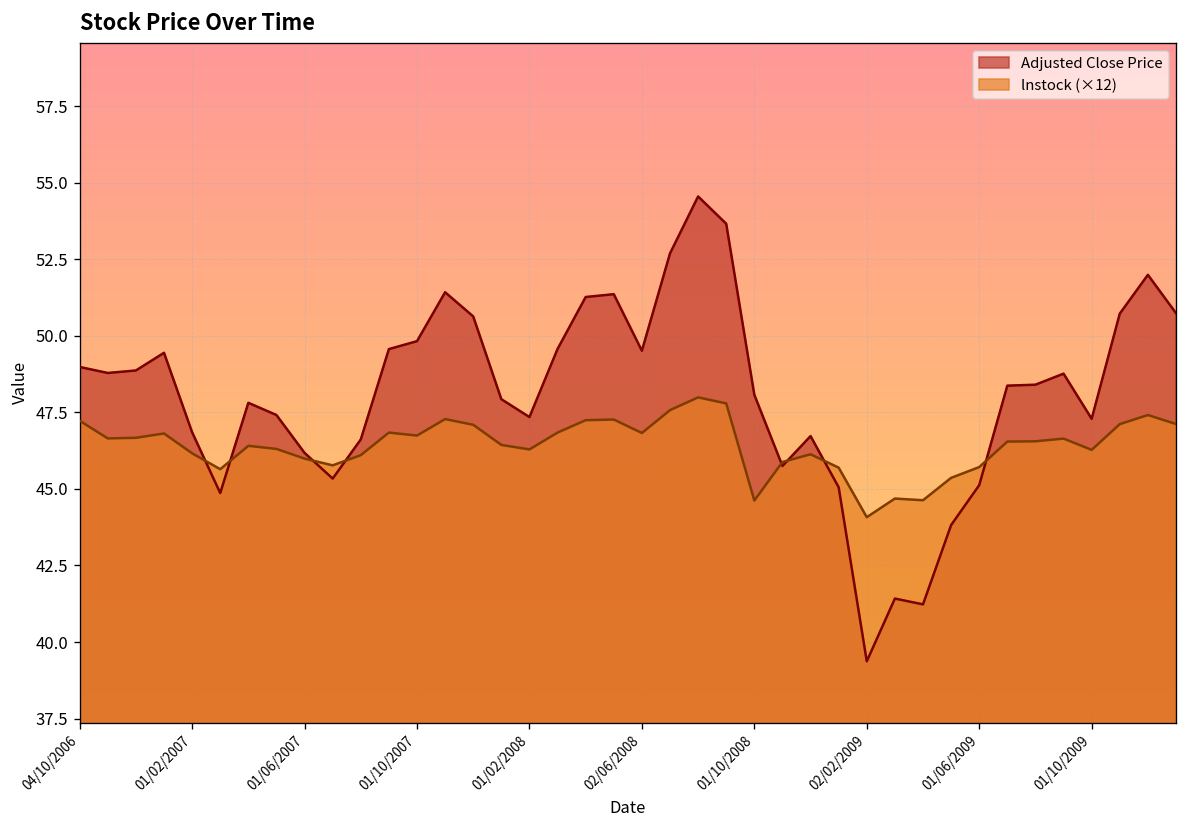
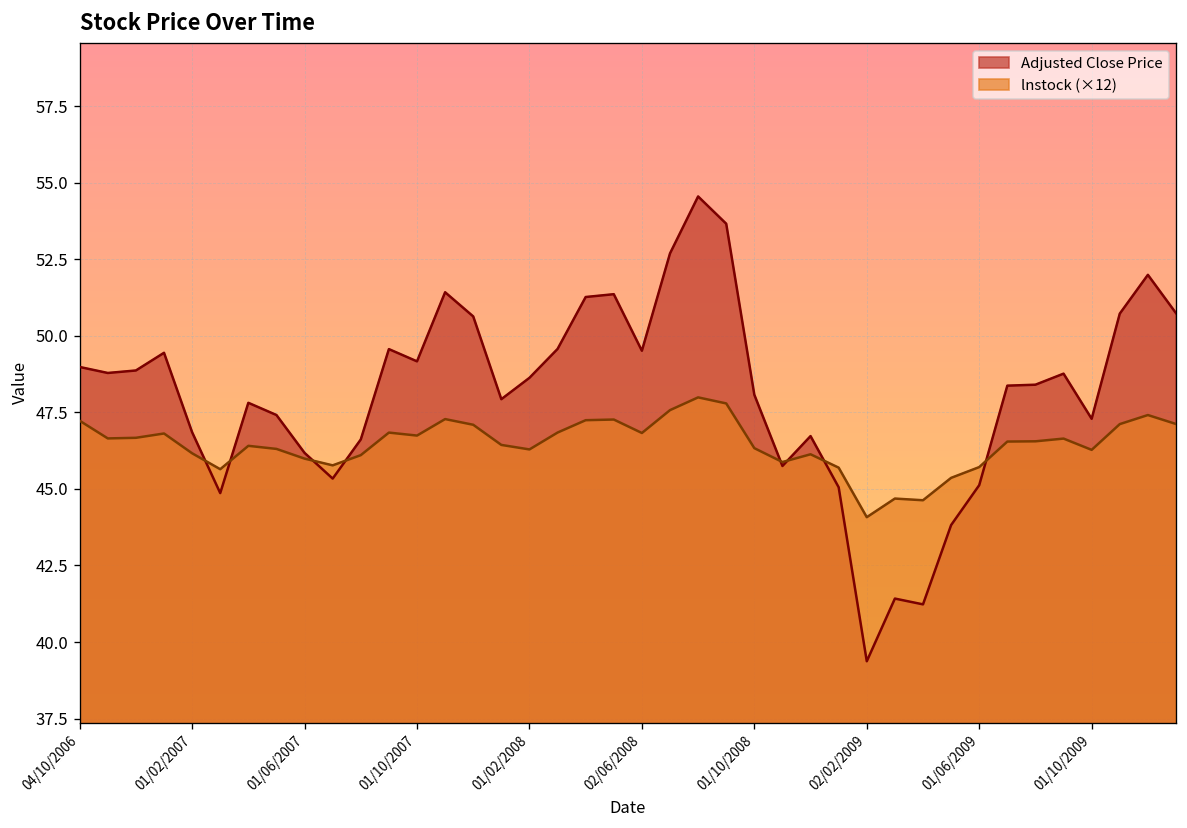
Adjusted Close Price, 01/10/2007: 49.8 -> 49.2
Adjusted Close Price, 01/02/2008: 47.3 -> 48.6
lnstock (×12), 01/10/2008: 44.6 -> 46.3
